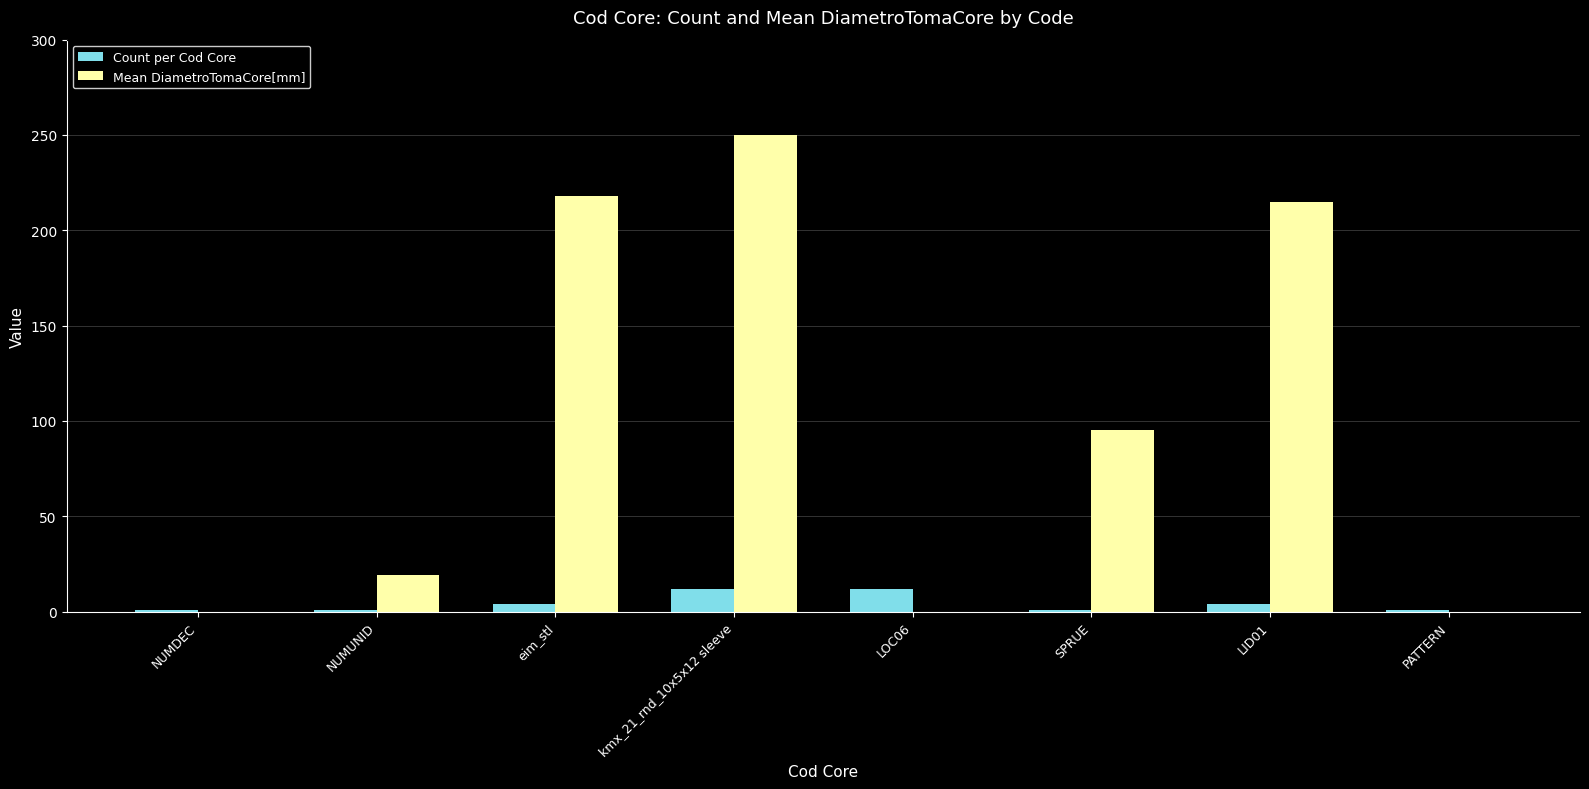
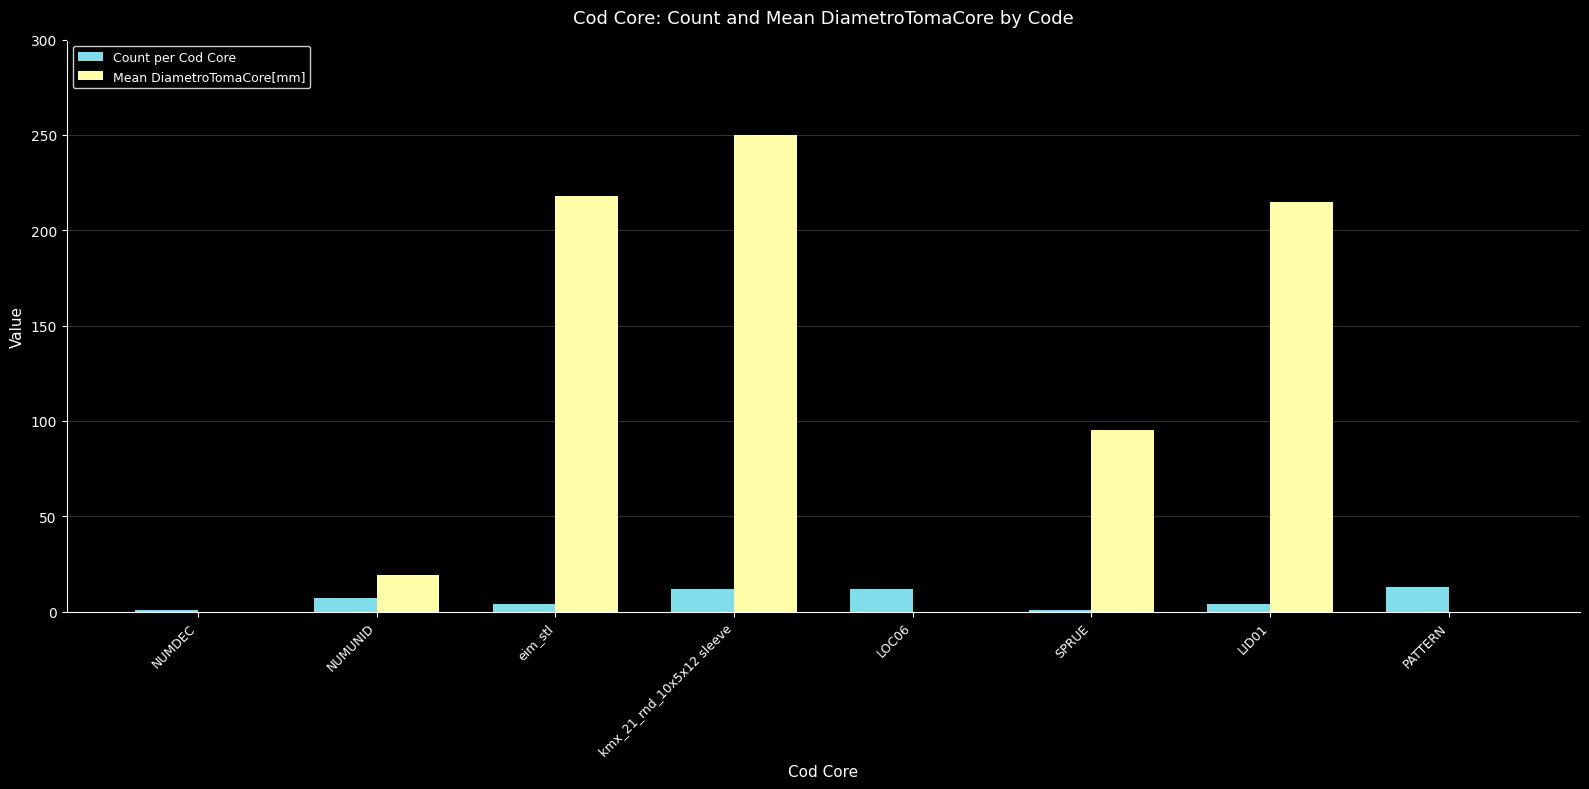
Count per Cod Core, NUMUNID: 1 -> 7
Count per Cod Core, PATTERN: 1 -> 13
